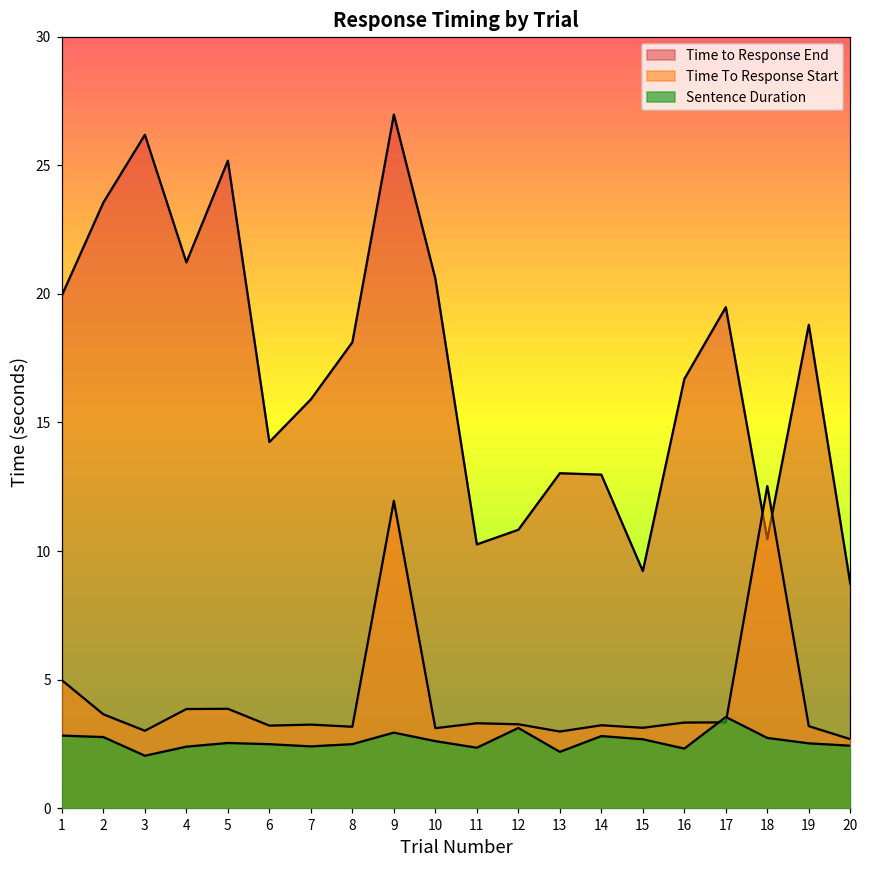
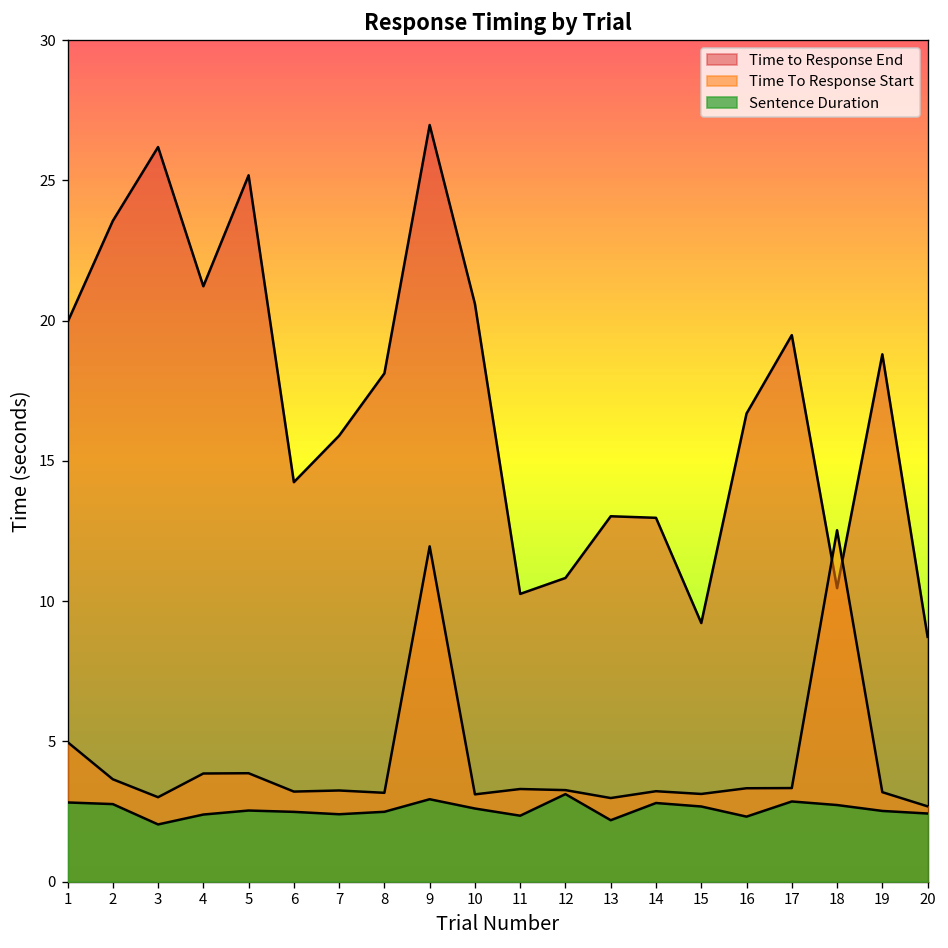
Sentence Duration, 17: 3.5 -> 2.9
